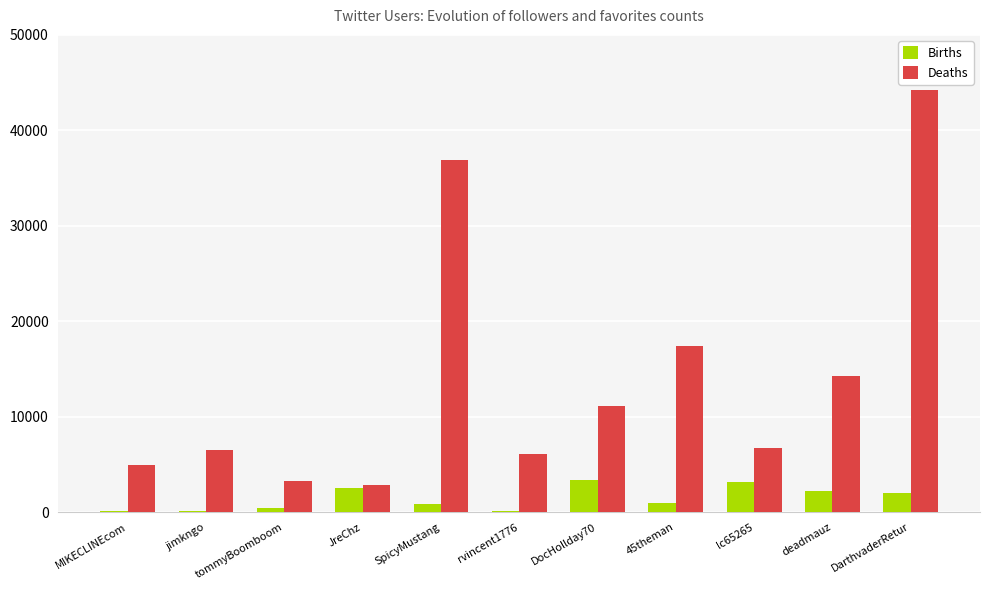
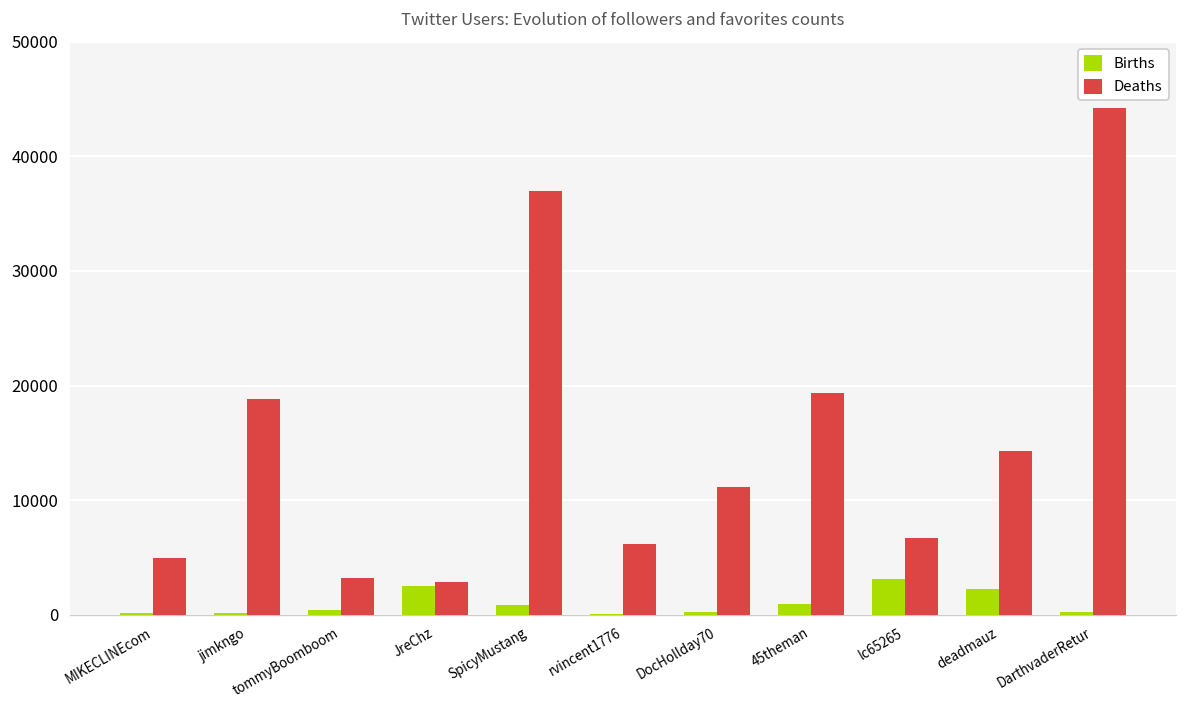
Deaths, jimkngo: 7000 -> 19000
Births, DocHollday70: 3000 -> 0
Deaths, 45theman: 17000 -> 19000
Births, DarthvaderRetur: 2000 -> 0
